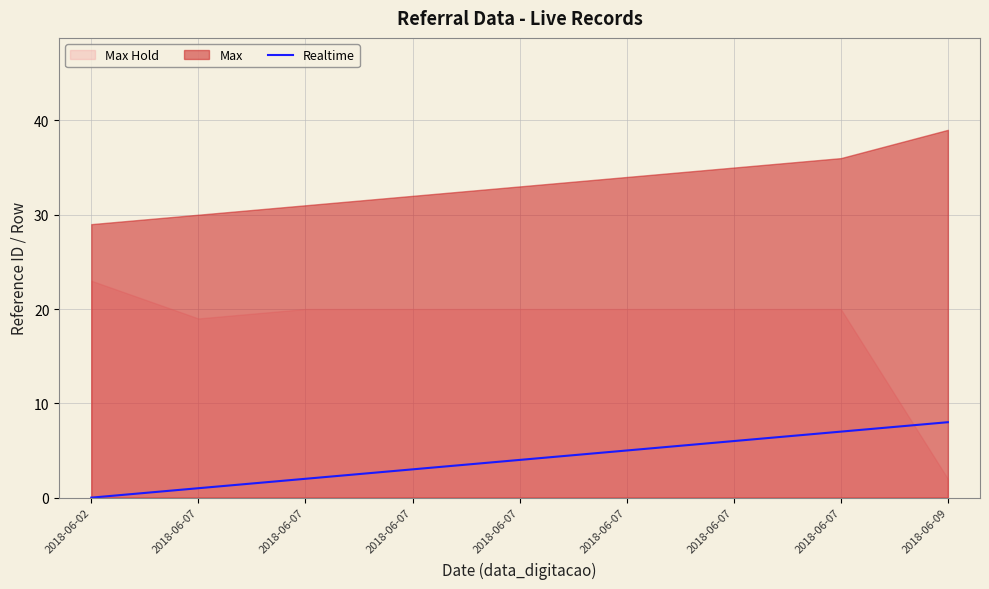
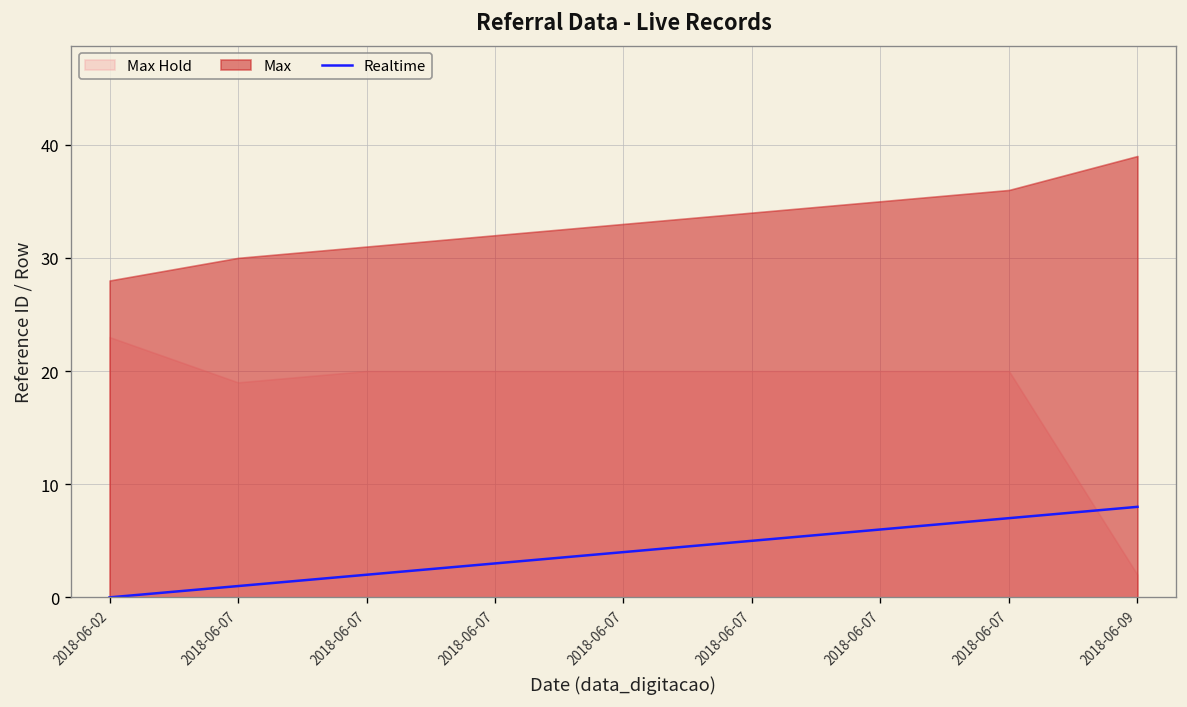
Max, 2018-06-02: 29 -> 28
